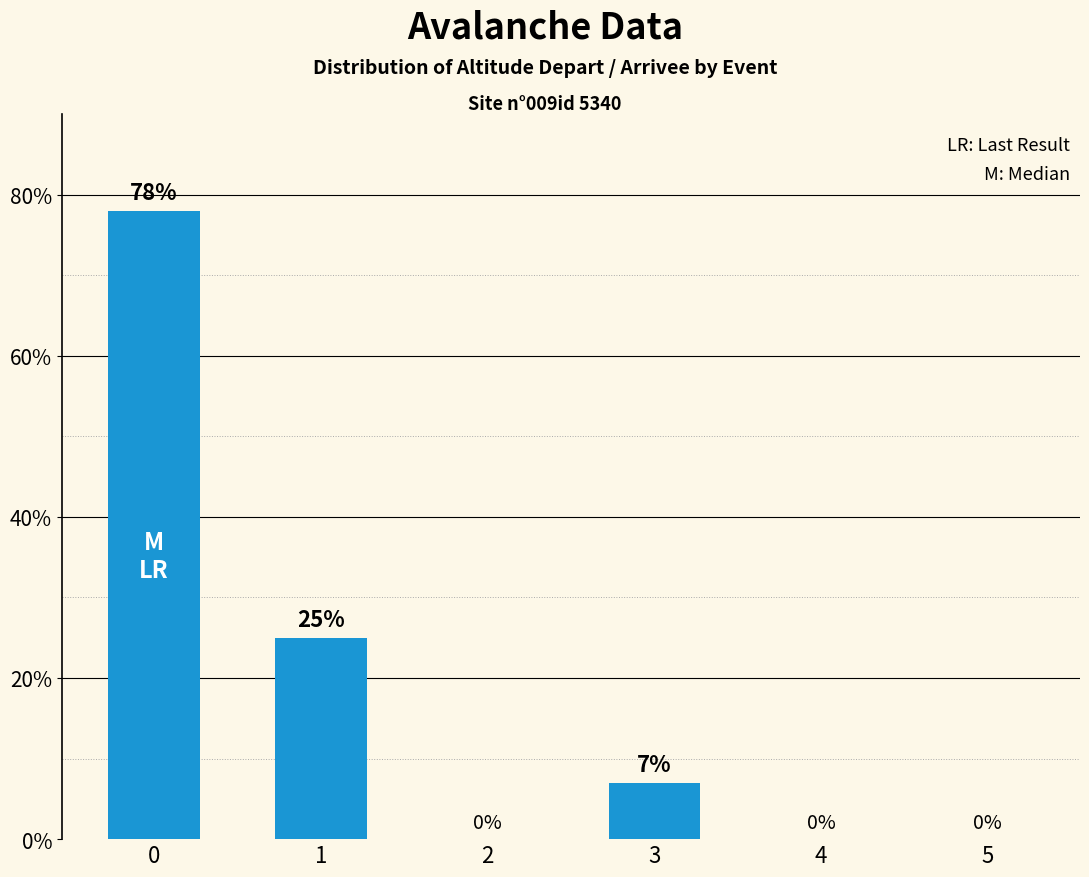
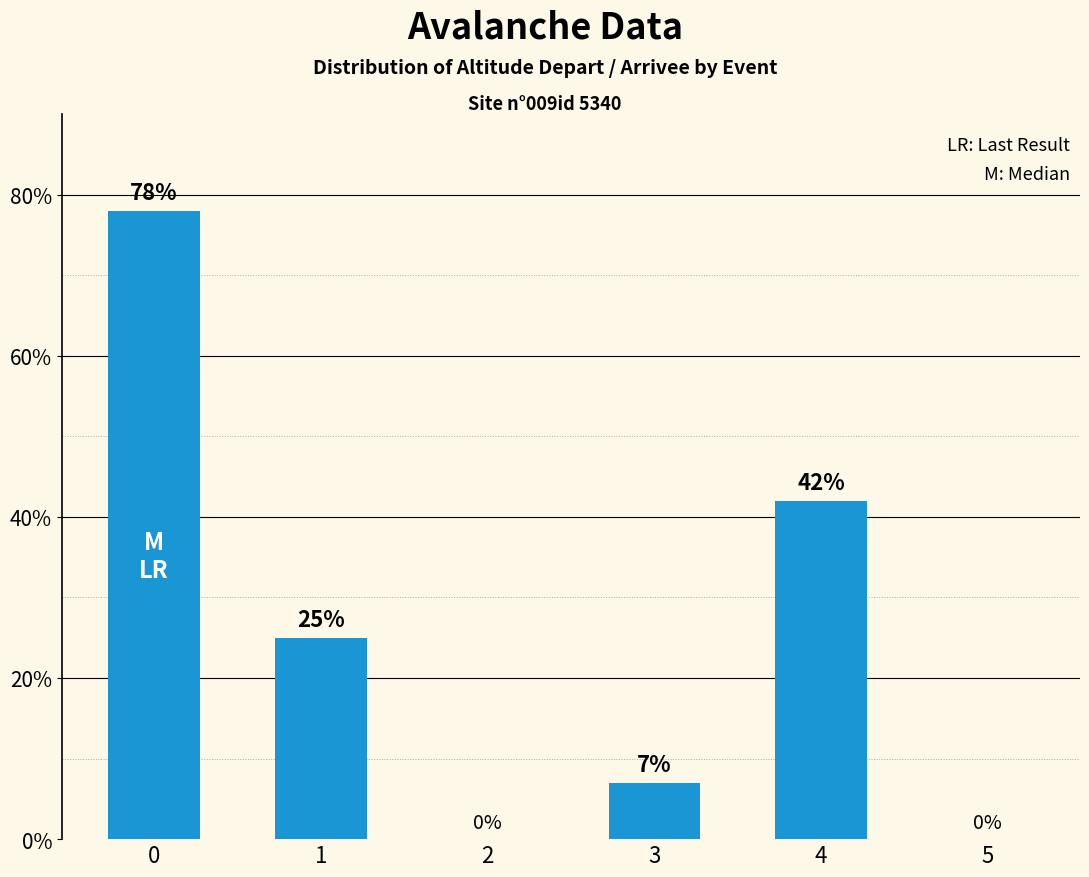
4: 0% -> 42%
